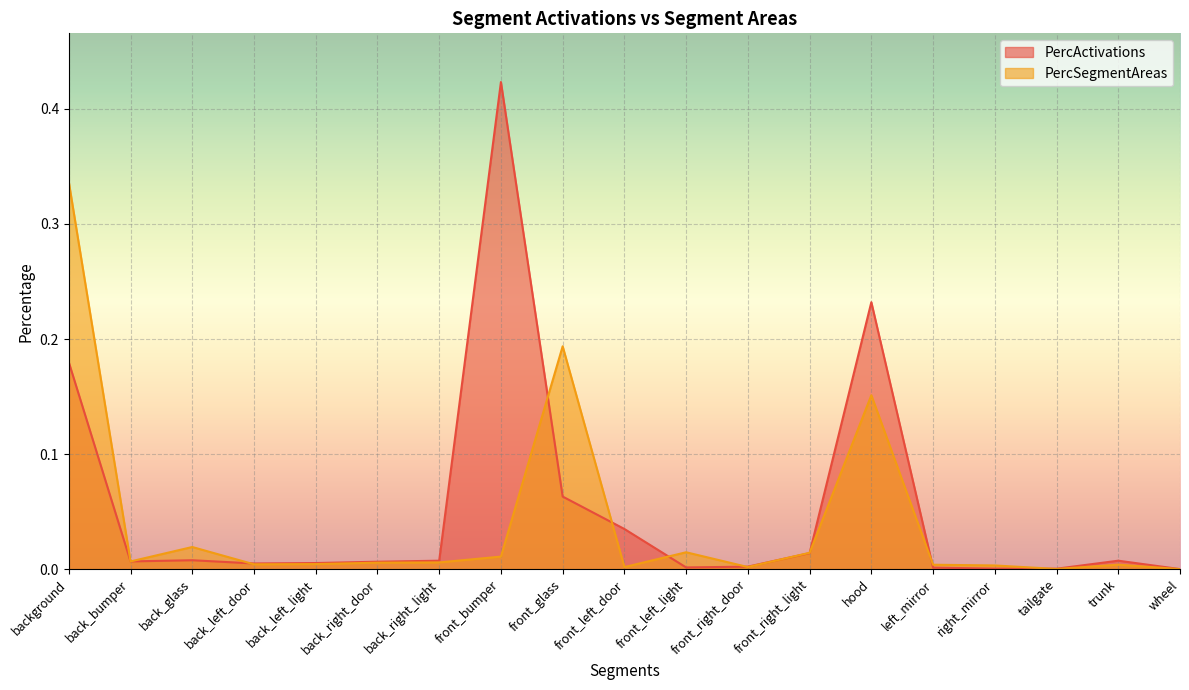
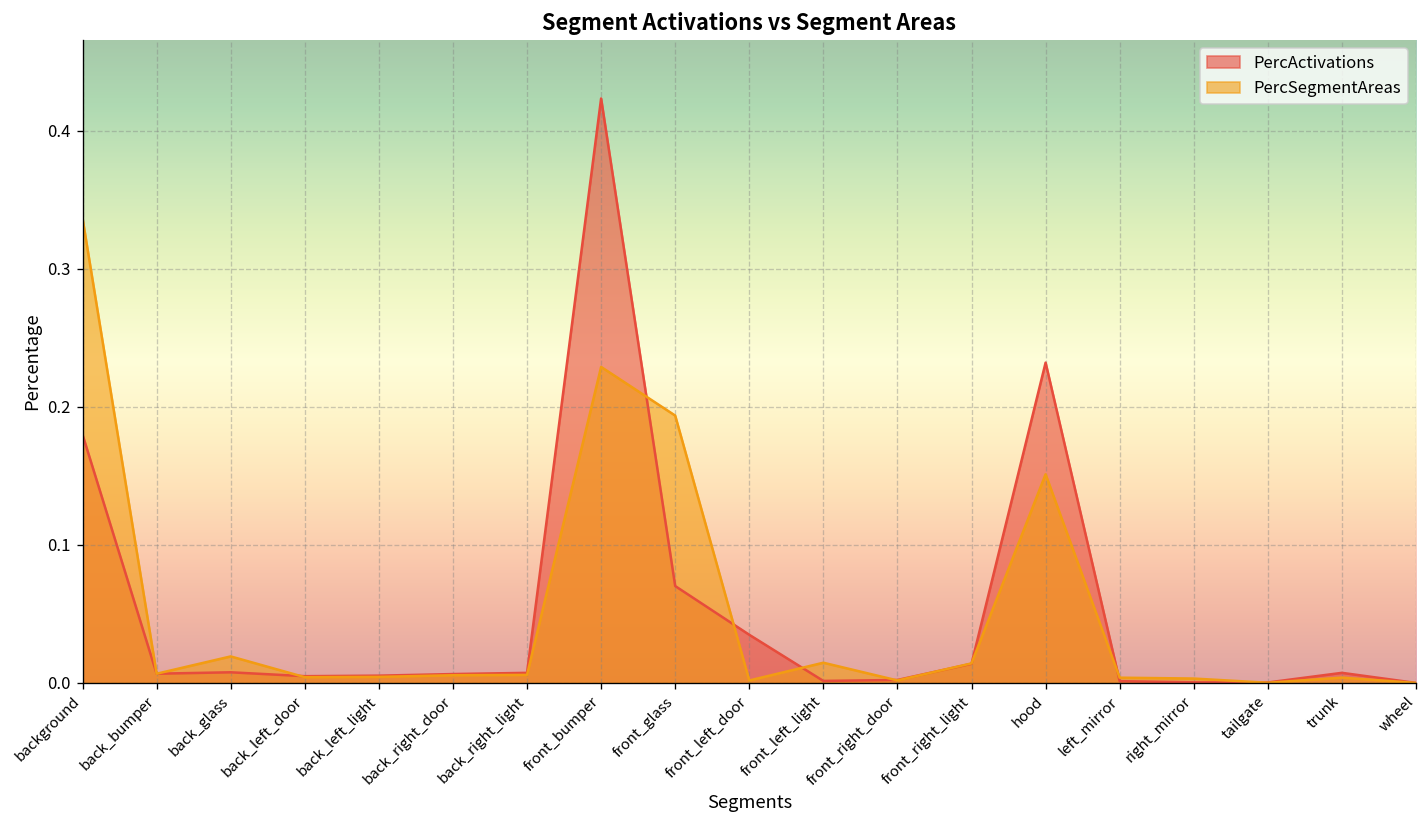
PercSegmentAreas, front_bumper: 0.011 -> 0.229
PercActivations, front_glass: 0.063 -> 0.070
